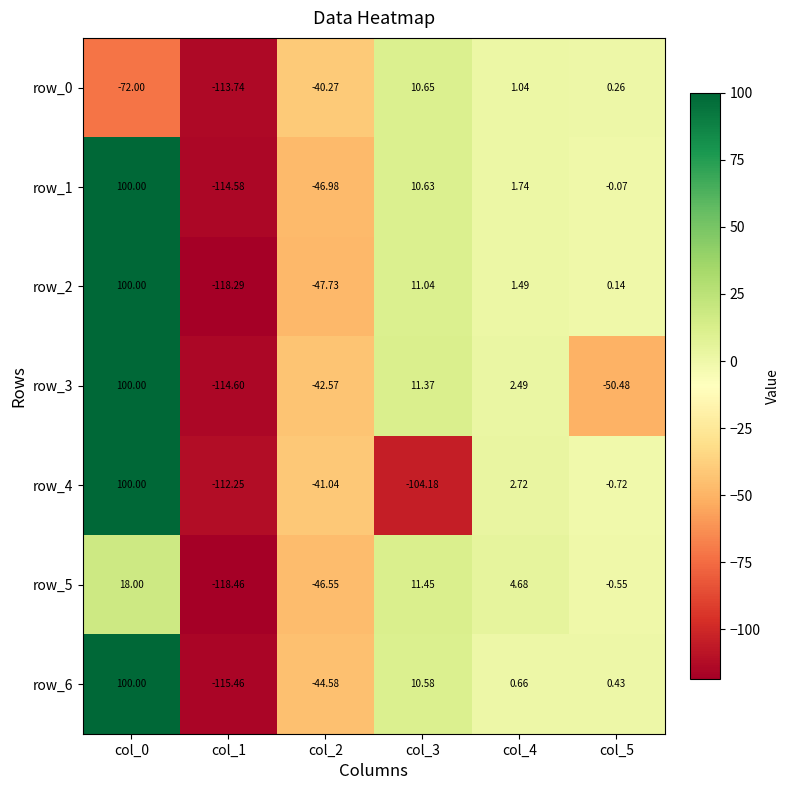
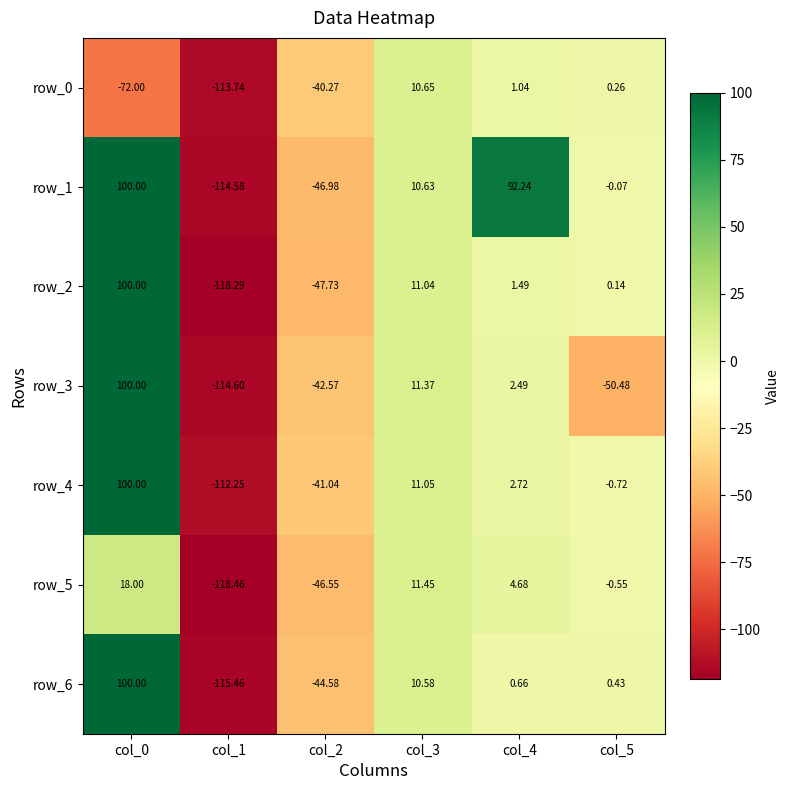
row_1, col_4: 1.74 -> 92.24
row_4, col_3: -104.18 -> 11.05
